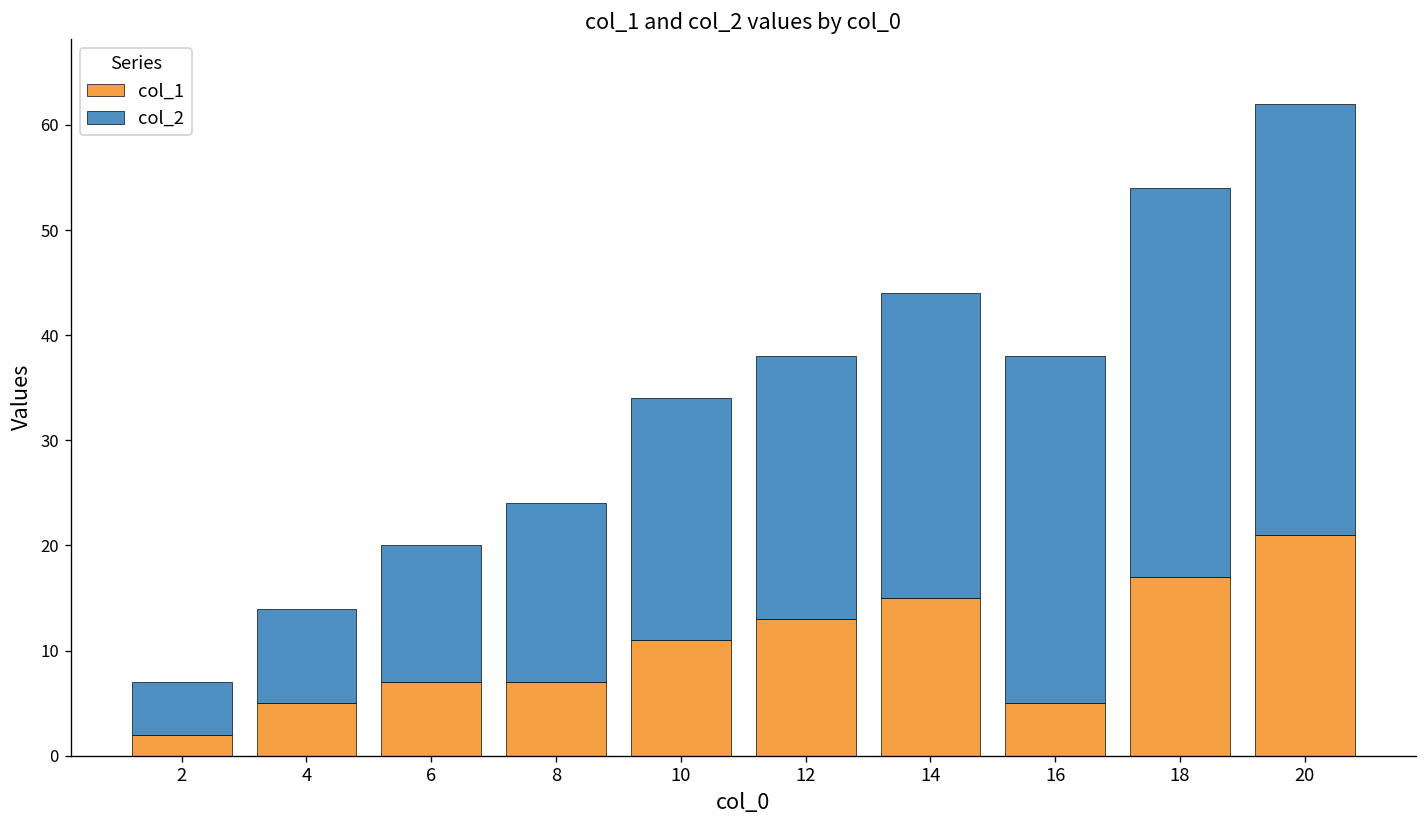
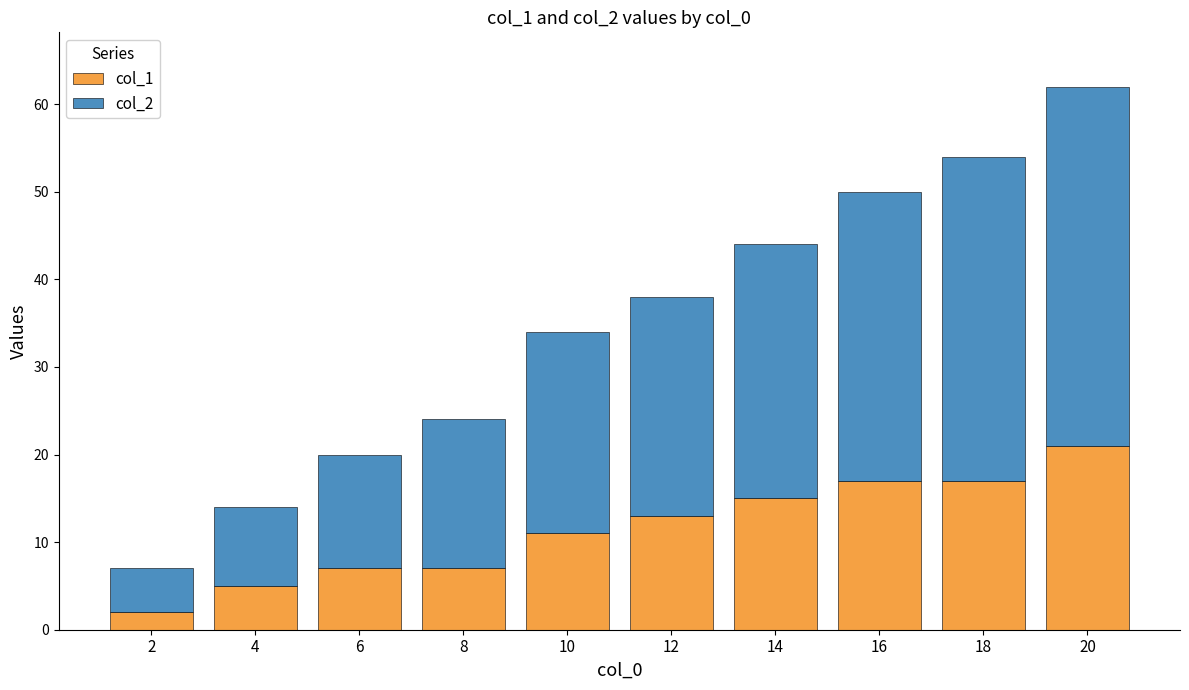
col_1, 16: 5 -> 17
